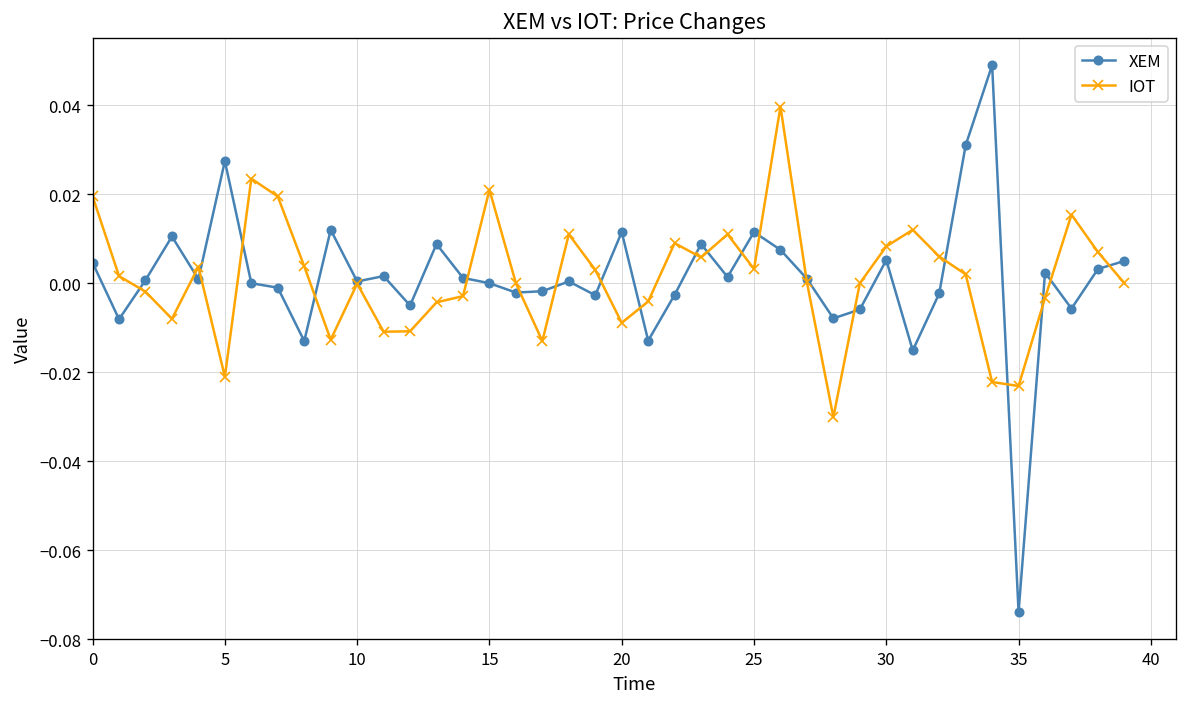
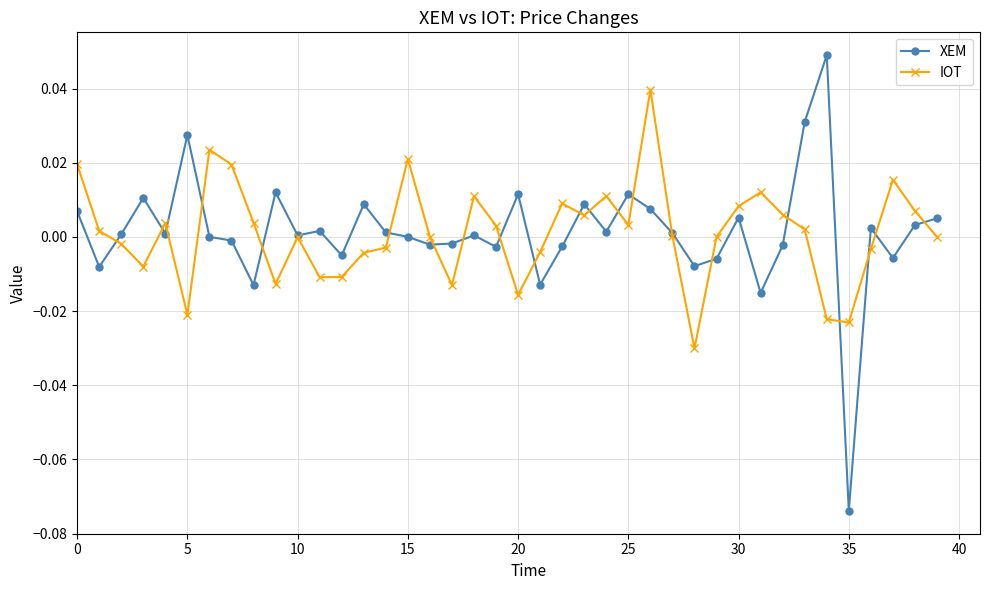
XEM, 0: 0.005 -> 0.007
IOT, 20: -0.009 -> -0.016
